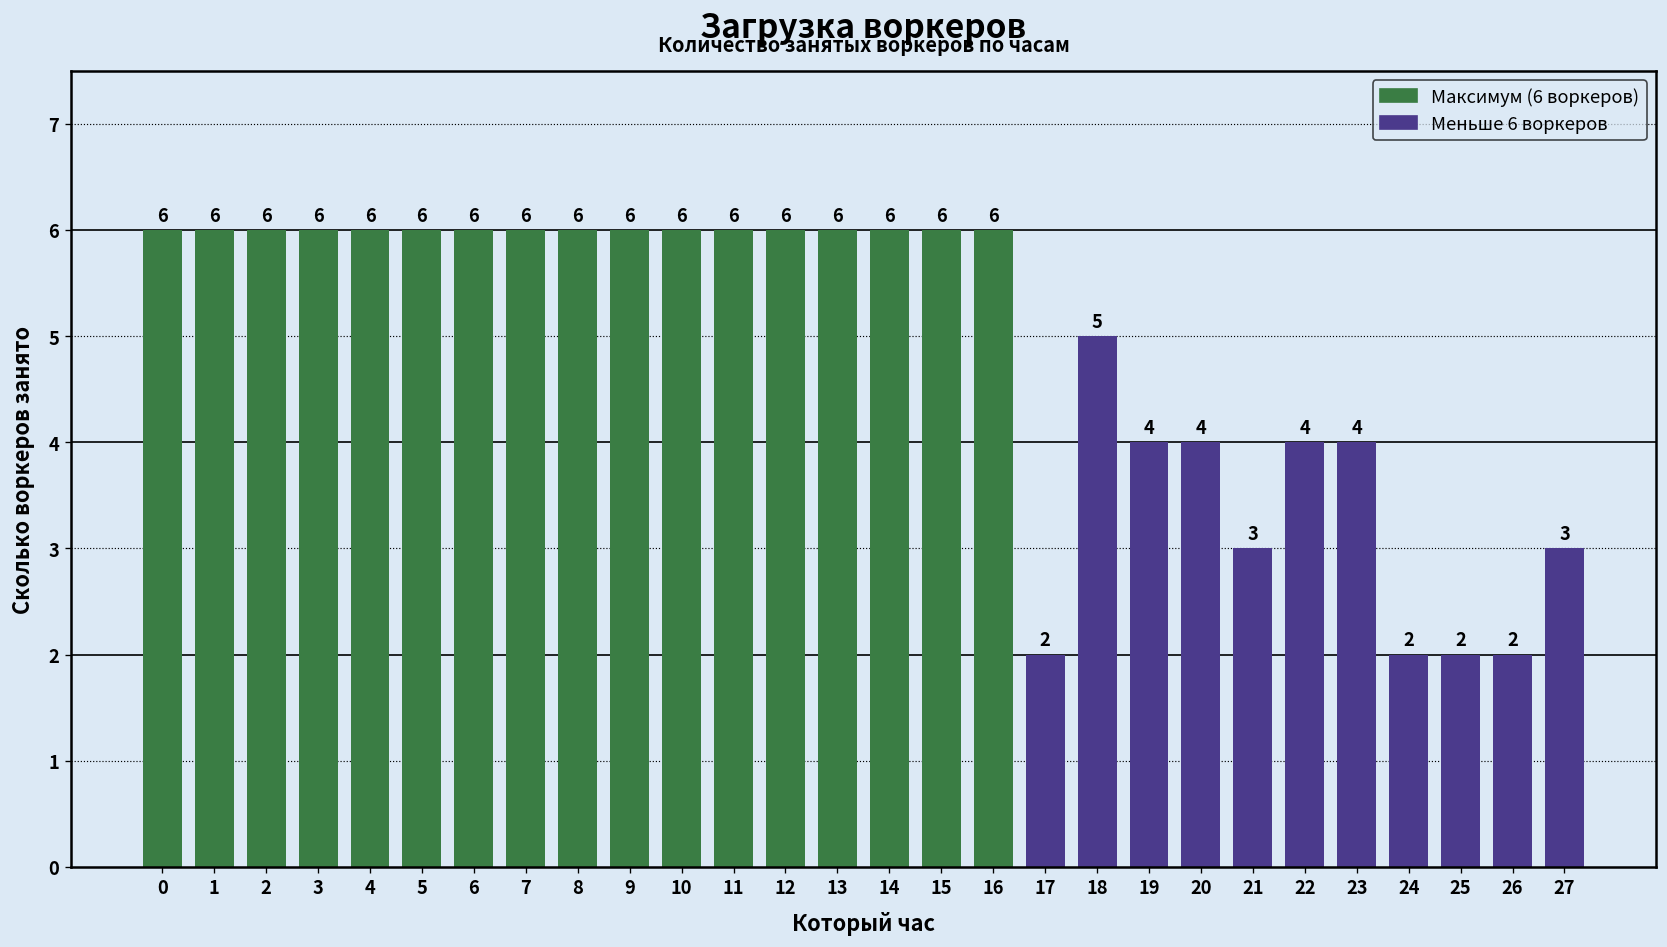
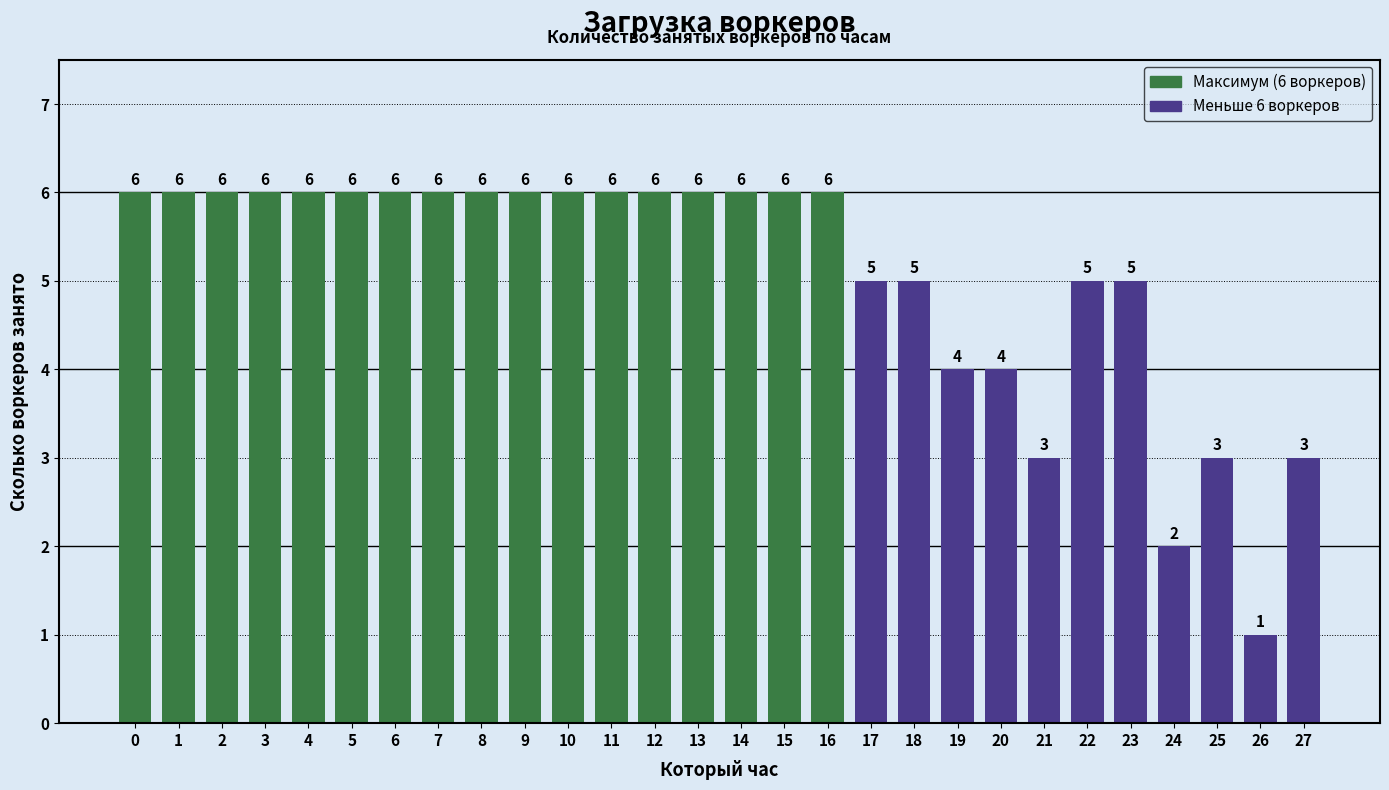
17: 2 -> 5
22: 4 -> 5
23: 4 -> 5
25: 2 -> 3
26: 2 -> 1
